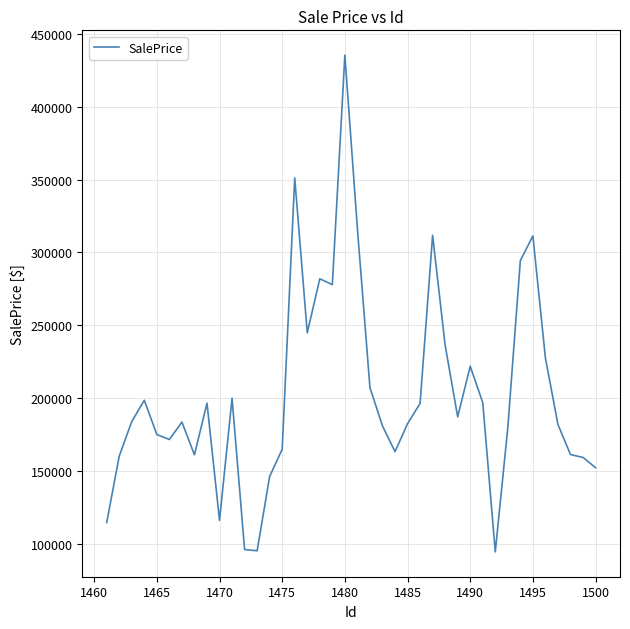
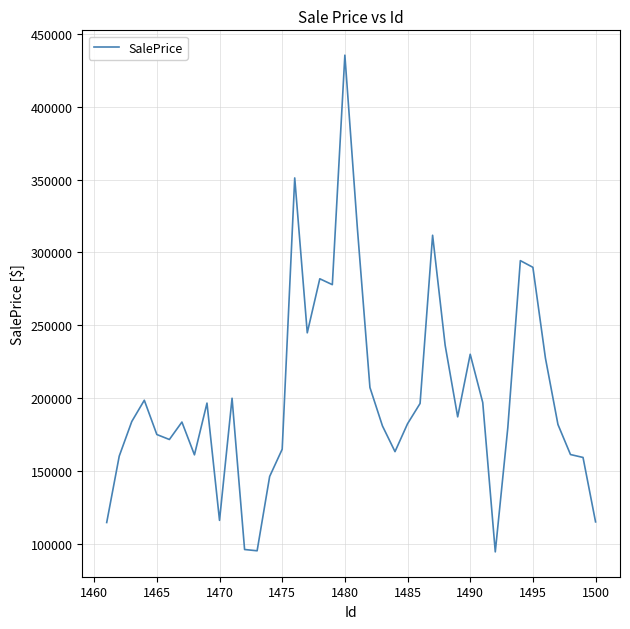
1490: 222000 -> 230000
1495: 311000 -> 290000
1500: 152000 -> 115000
